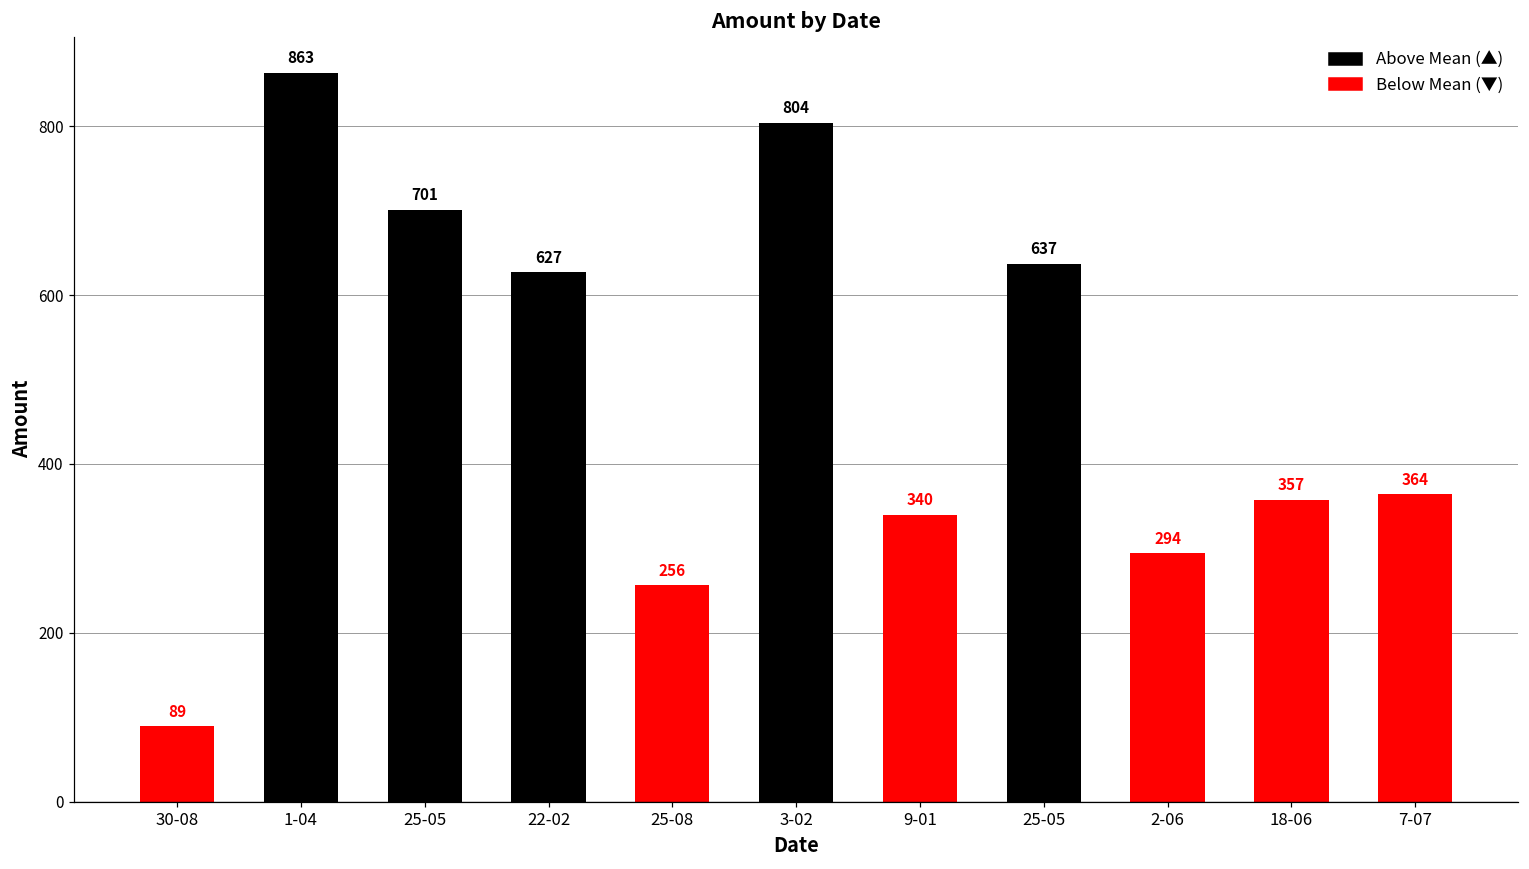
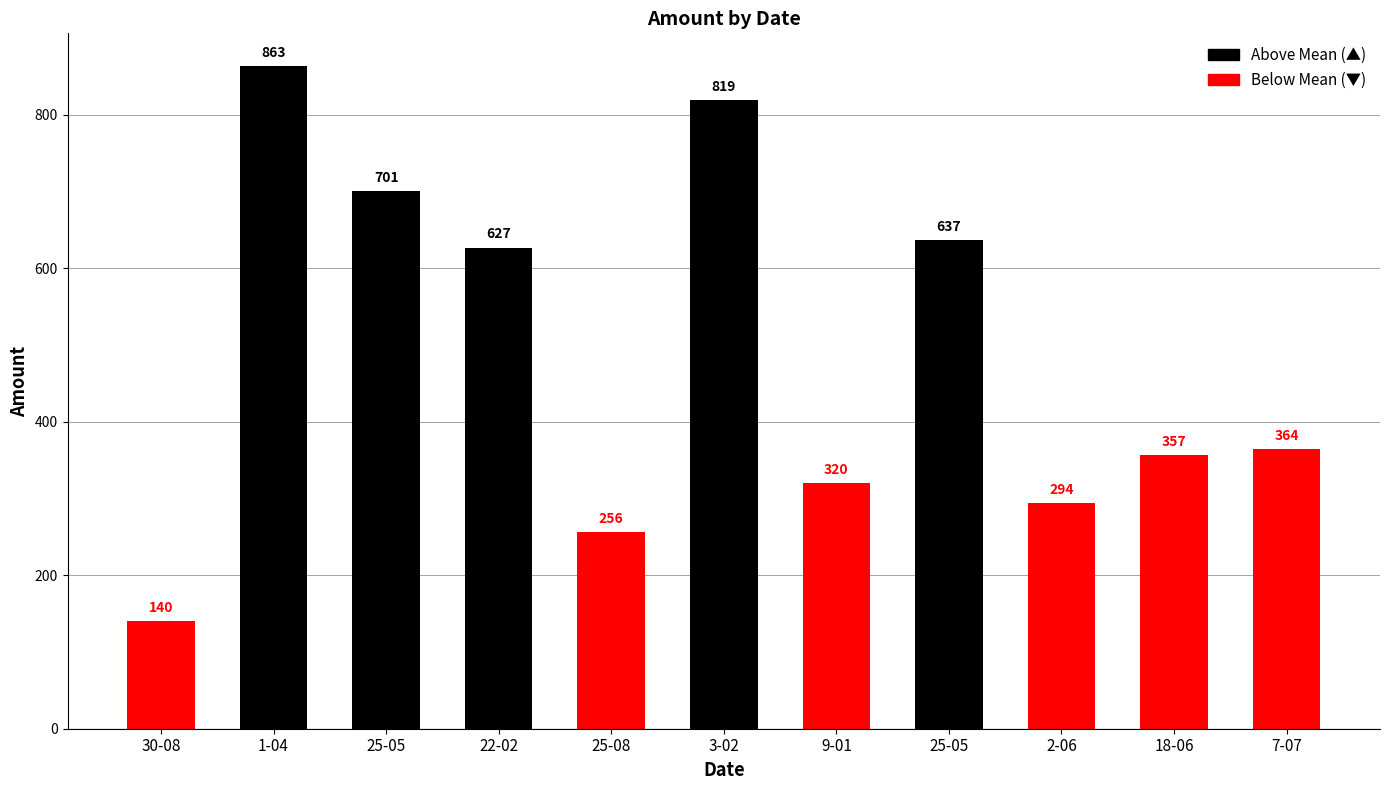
30-08: 89 -> 140
3-02: 804 -> 819
9-01: 340 -> 320
